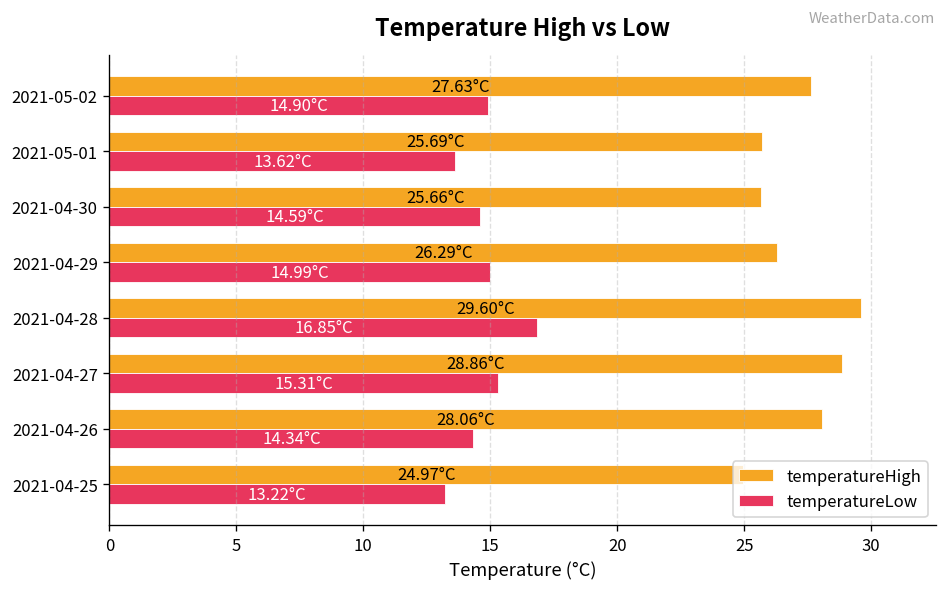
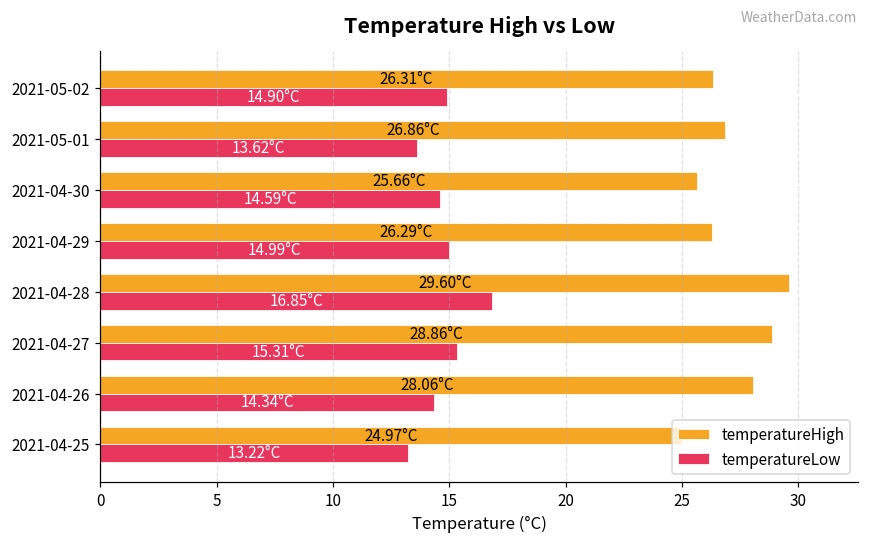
temperatureHigh, 2021-05-02: 27.63°C -> 26.31°C
temperatureHigh, 2021-05-01: 25.69°C -> 26.86°C
